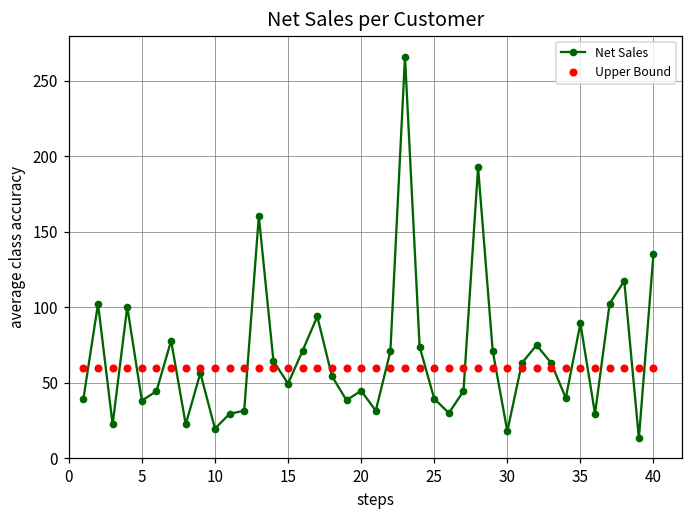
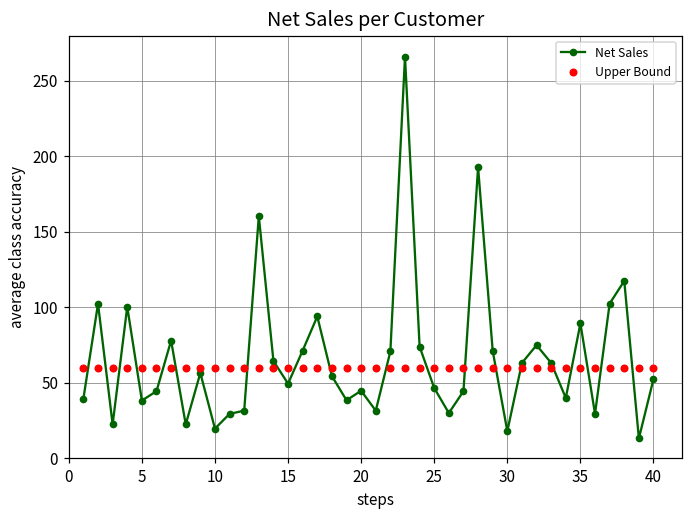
Net Sales, 25: 40 -> 47
Net Sales, 40: 136 -> 53
